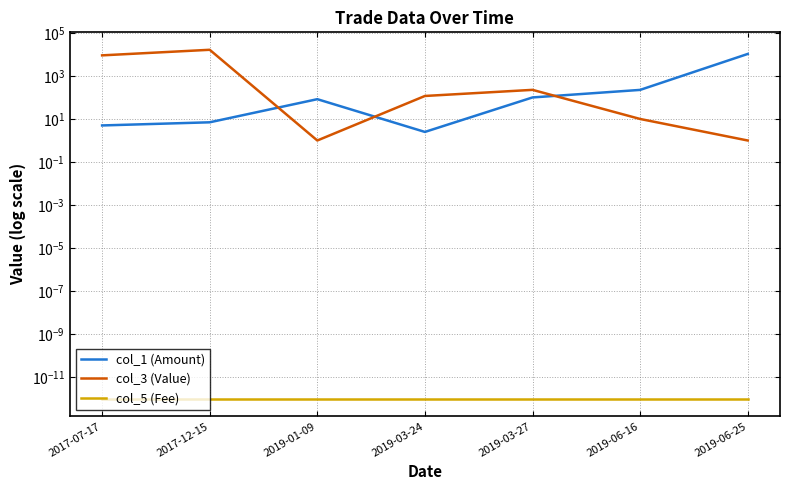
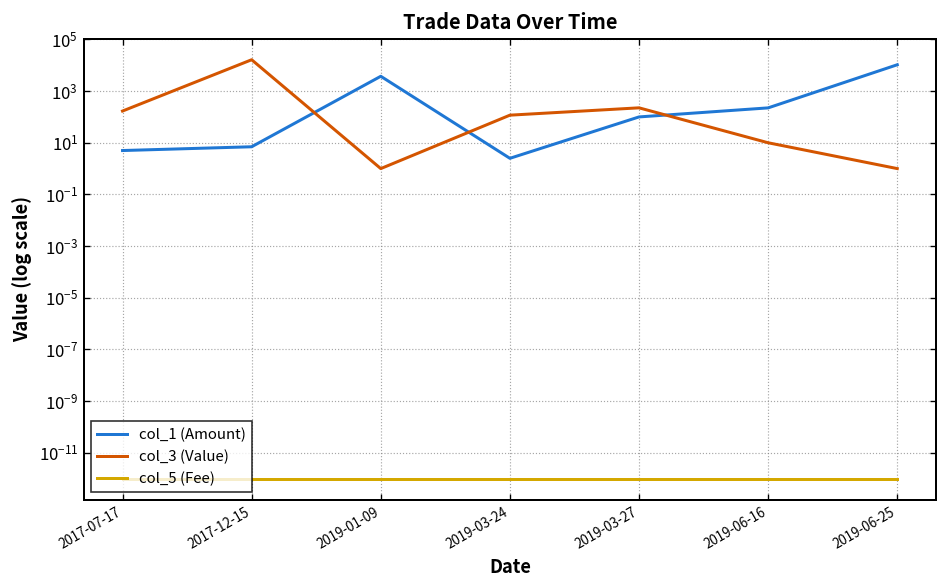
col_3 (Value), 2017-07-17: 9000 -> 200
col_1 (Amount), 2019-01-09: 80 -> 4000
